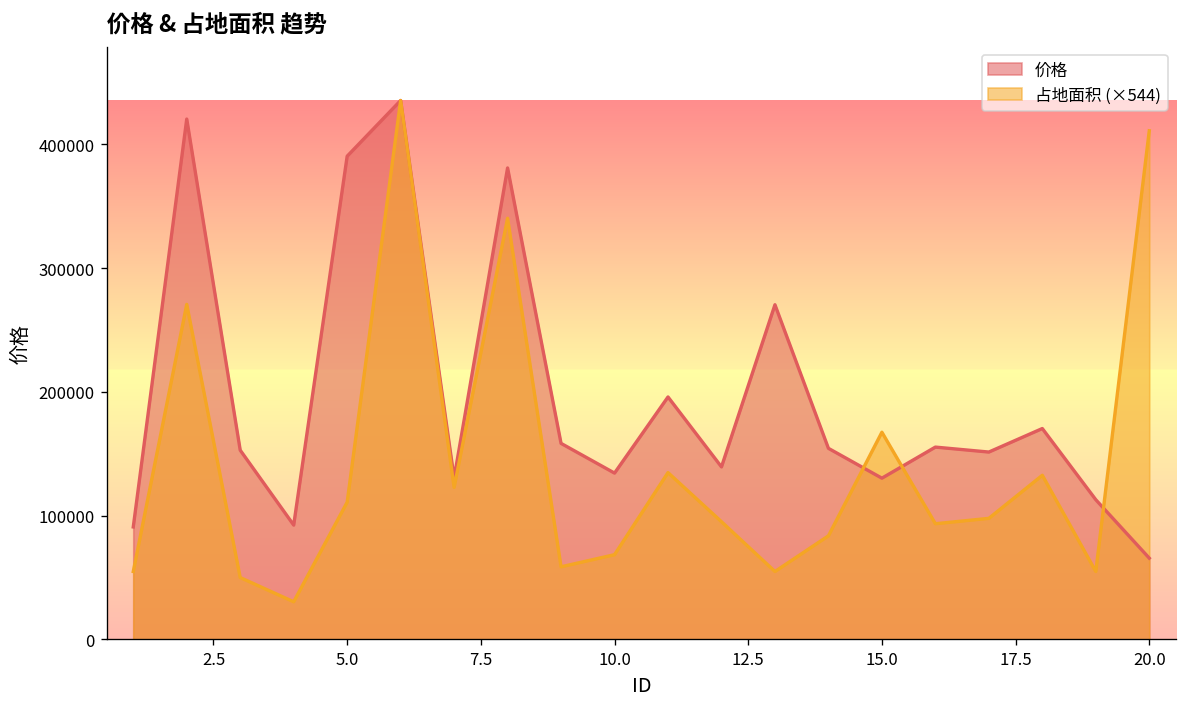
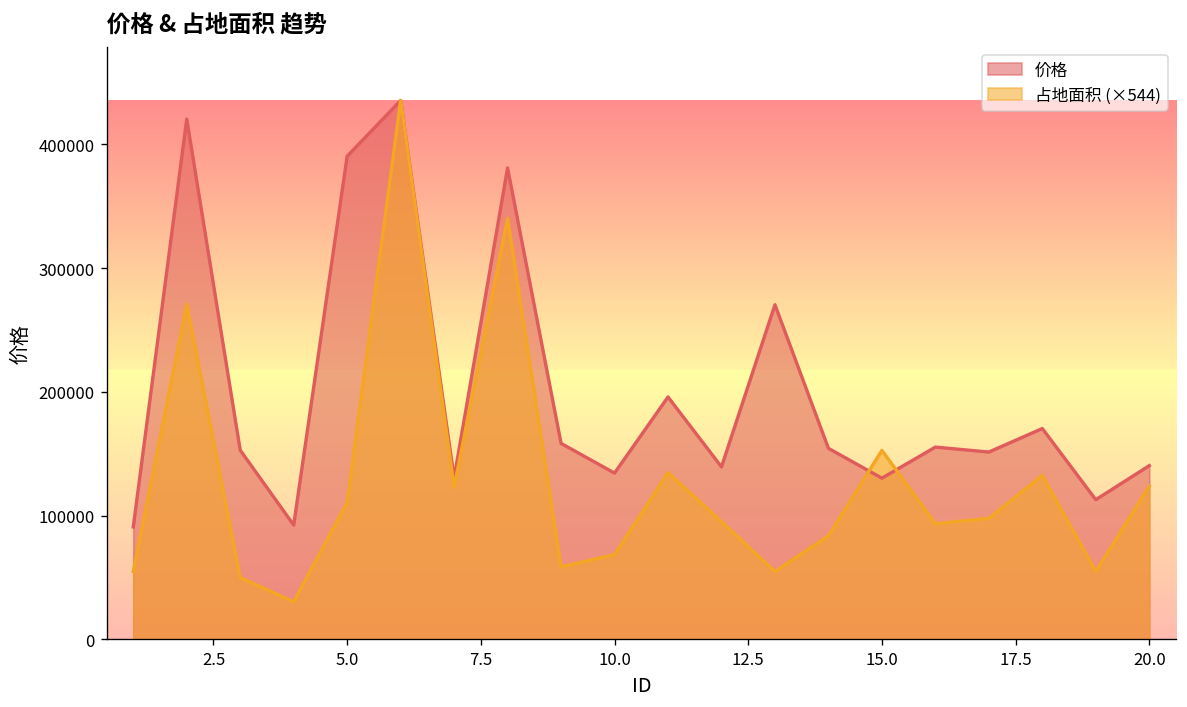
占地面积 (×544), 15.0: 167000 -> 153000
价格, 20.0: 66000 -> 140000
占地面积 (×544), 20.0: 411000 -> 124000
